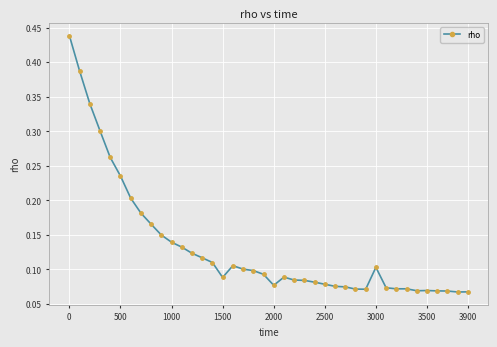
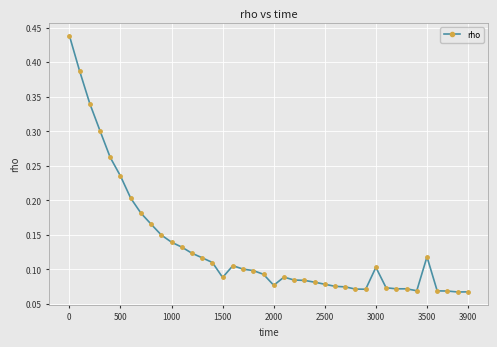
3500: 0.07 -> 0.12
